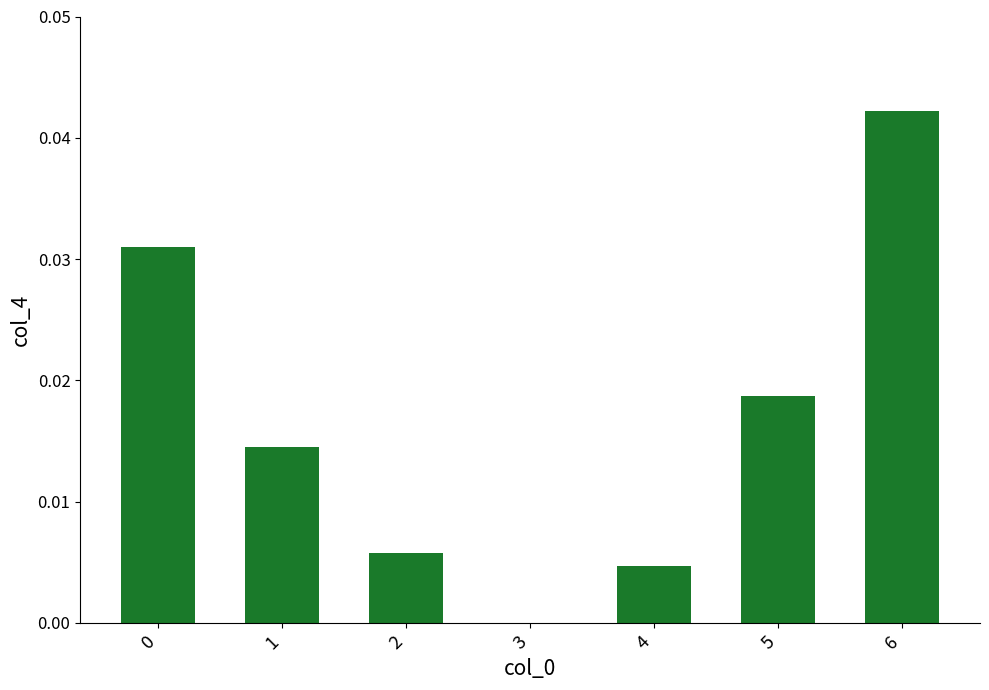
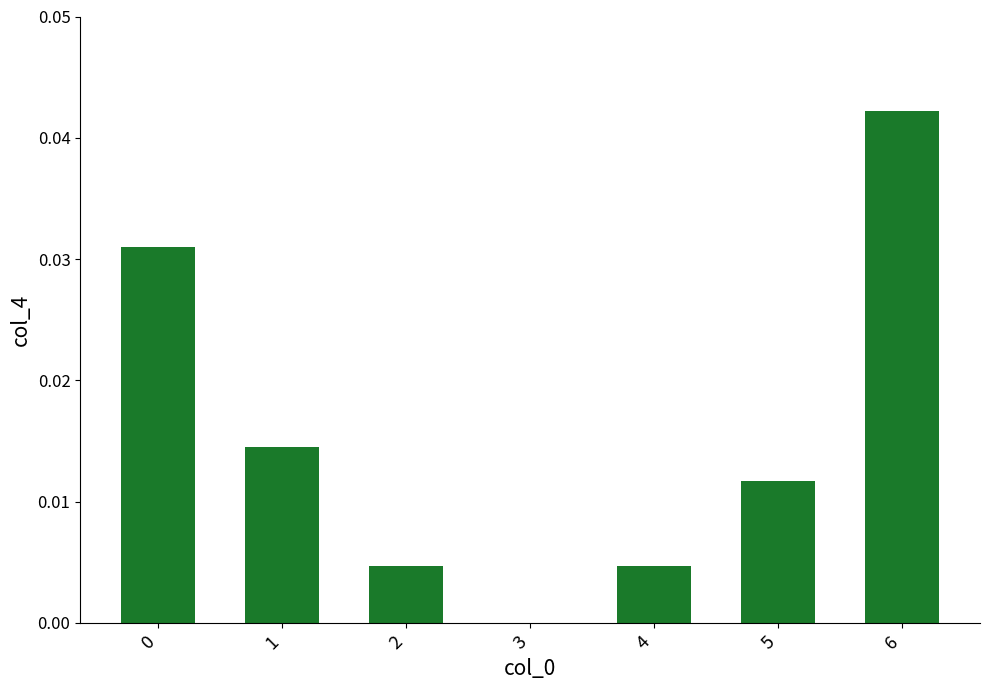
2: 0.0058 -> 0.0047
5: 0.0187 -> 0.0117
